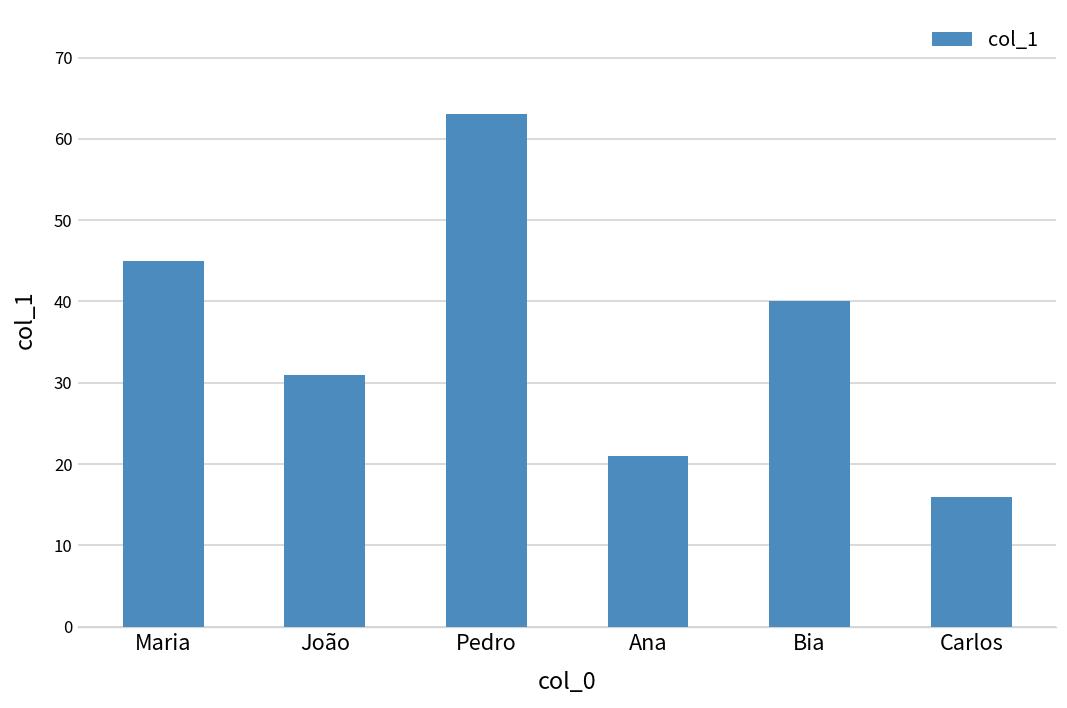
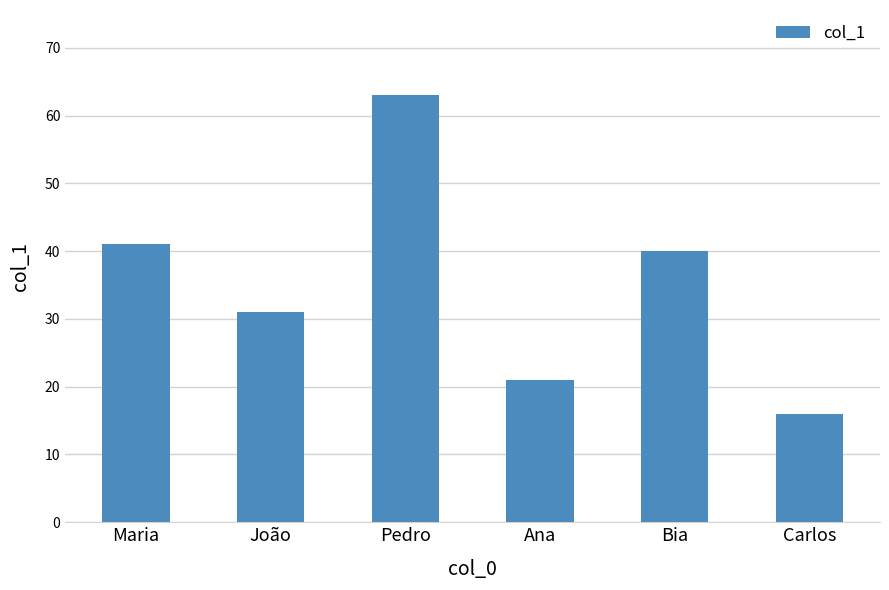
Maria: 45 -> 41
